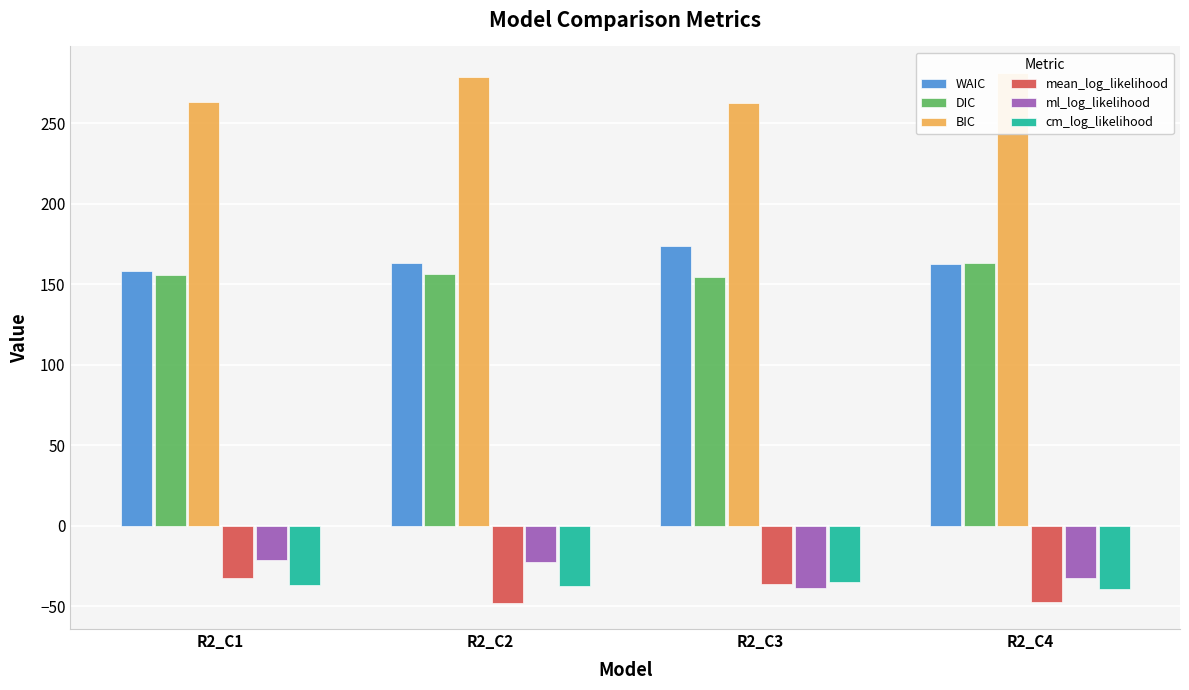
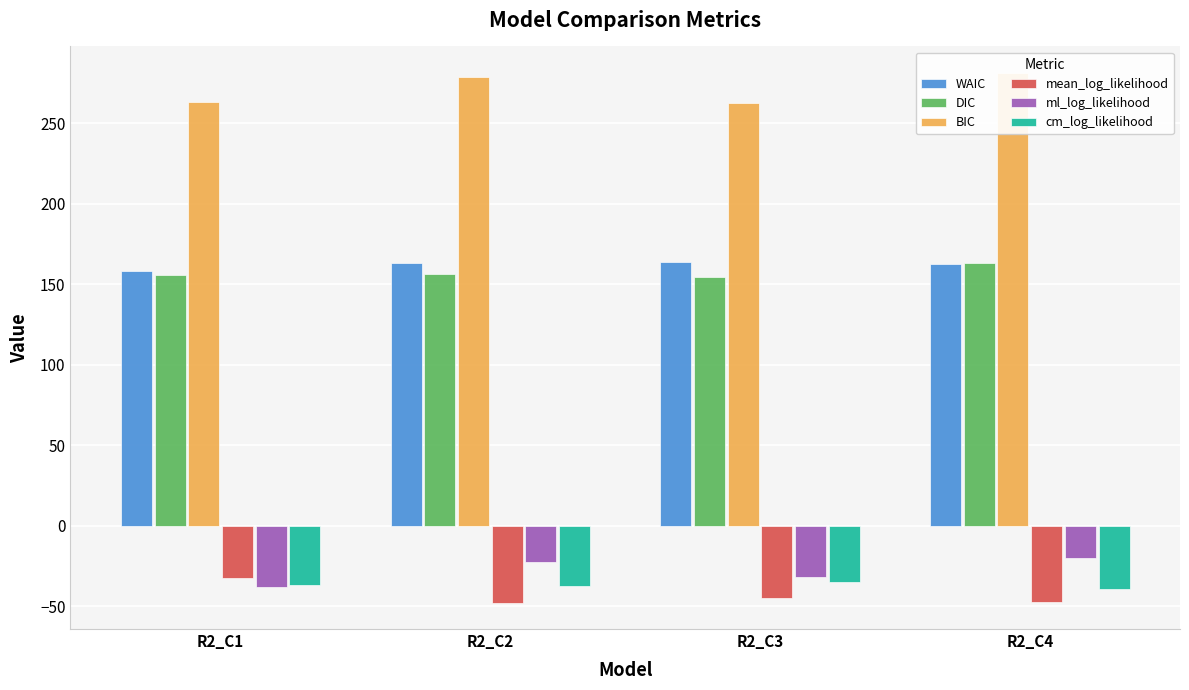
ml_log_likelihood, R2_C1: -21 -> -38
WAIC, R2_C3: 173 -> 164
mean_log_likelihood, R2_C3: -36 -> -45
ml_log_likelihood, R2_C3: -38 -> -32
ml_log_likelihood, R2_C4: -32 -> -20
